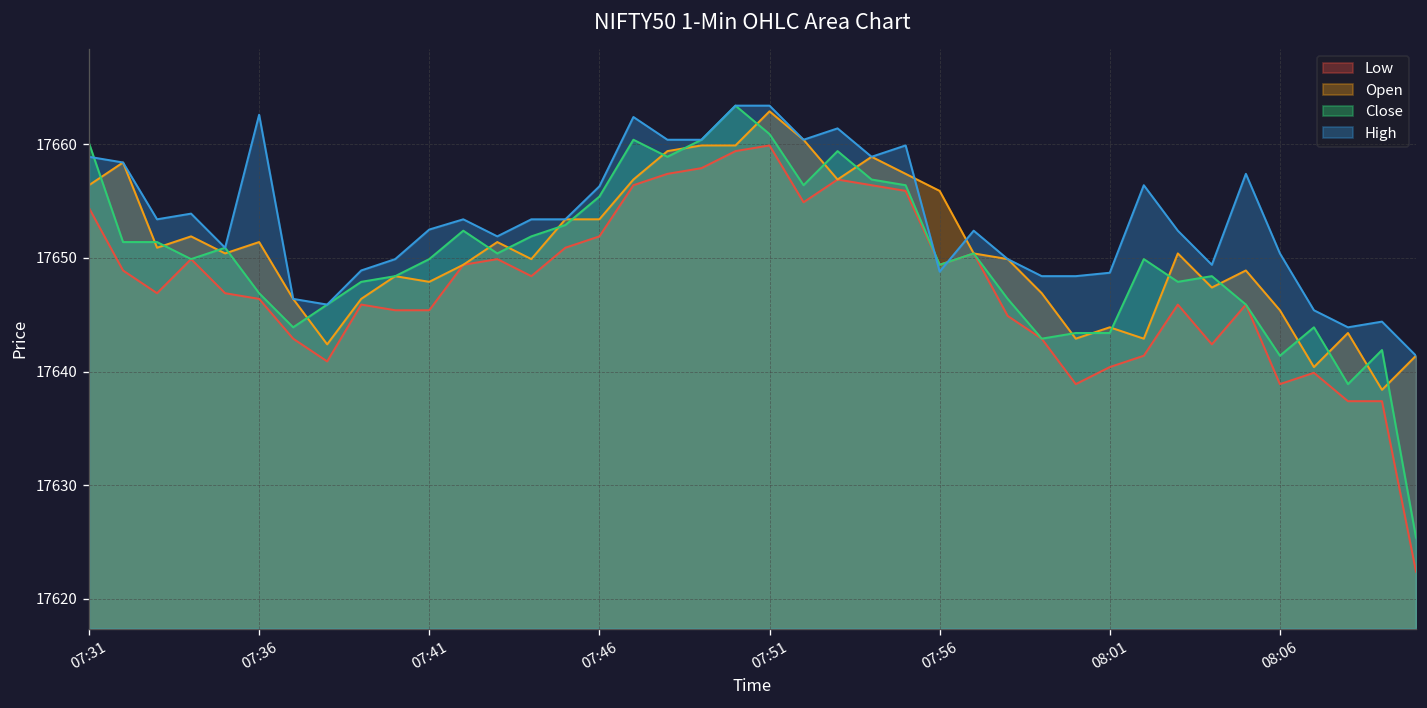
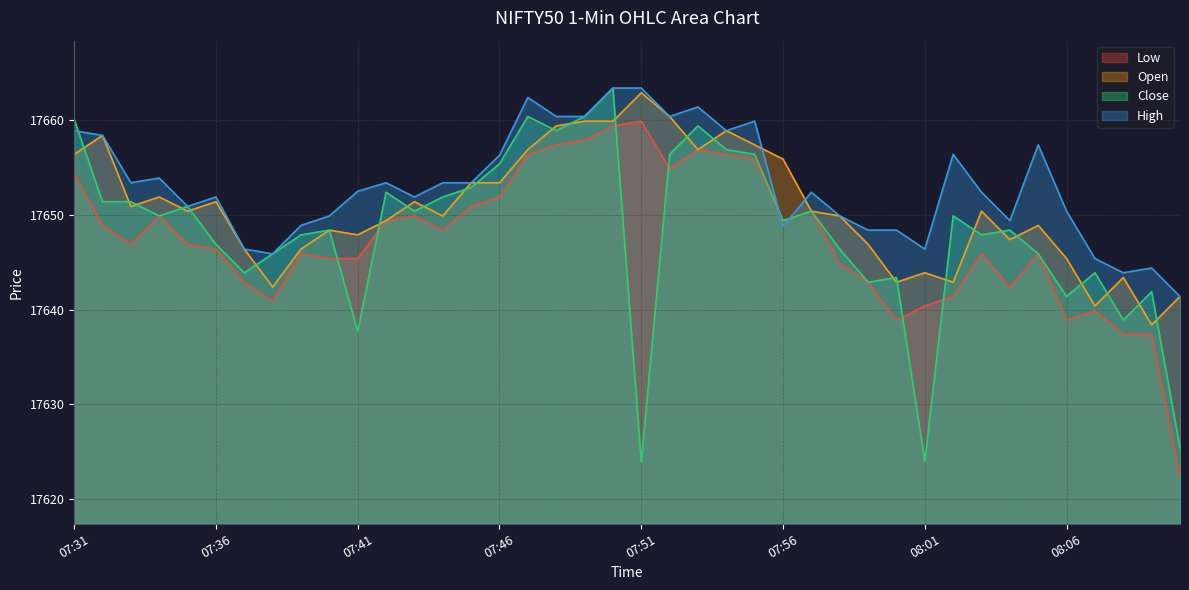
High, 07:36: 17663 -> 17652
Close, 07:41: 17650 -> 17638
Close, 07:51: 17661 -> 17624
Close, 08:01: 17643 -> 17624
High, 08:01: 17649 -> 17646
